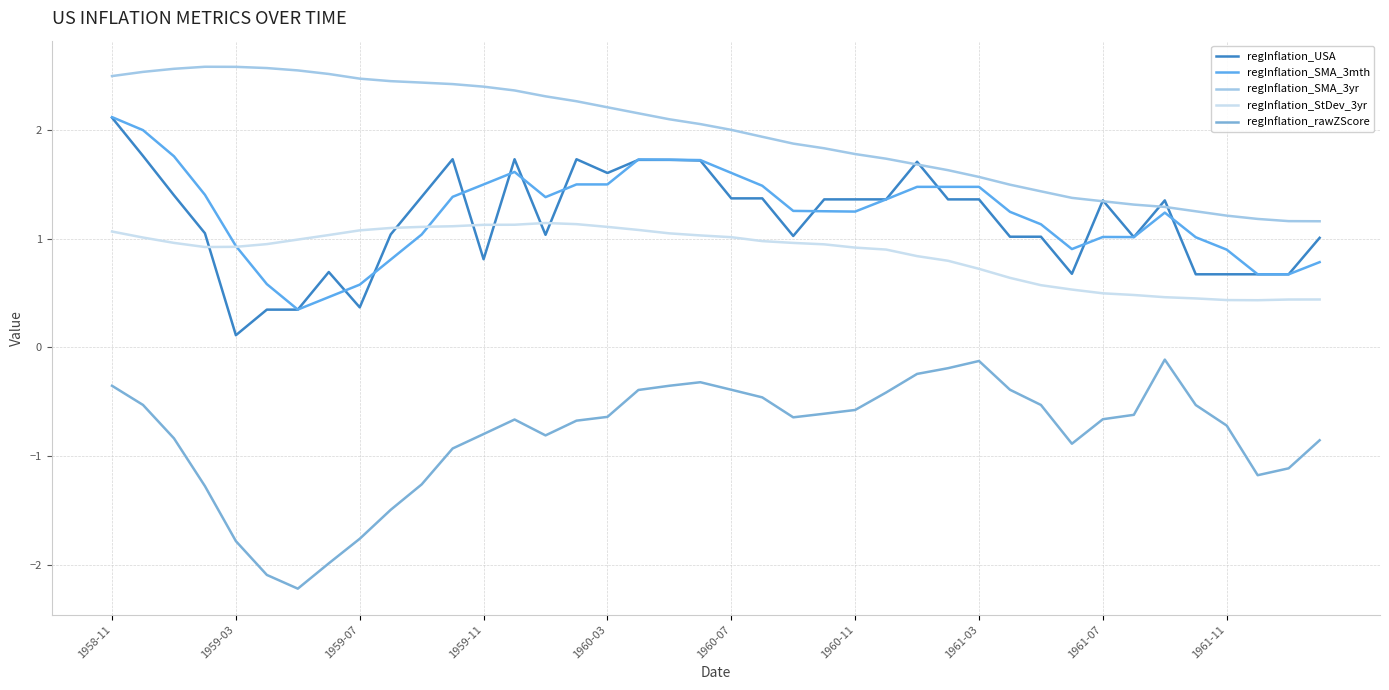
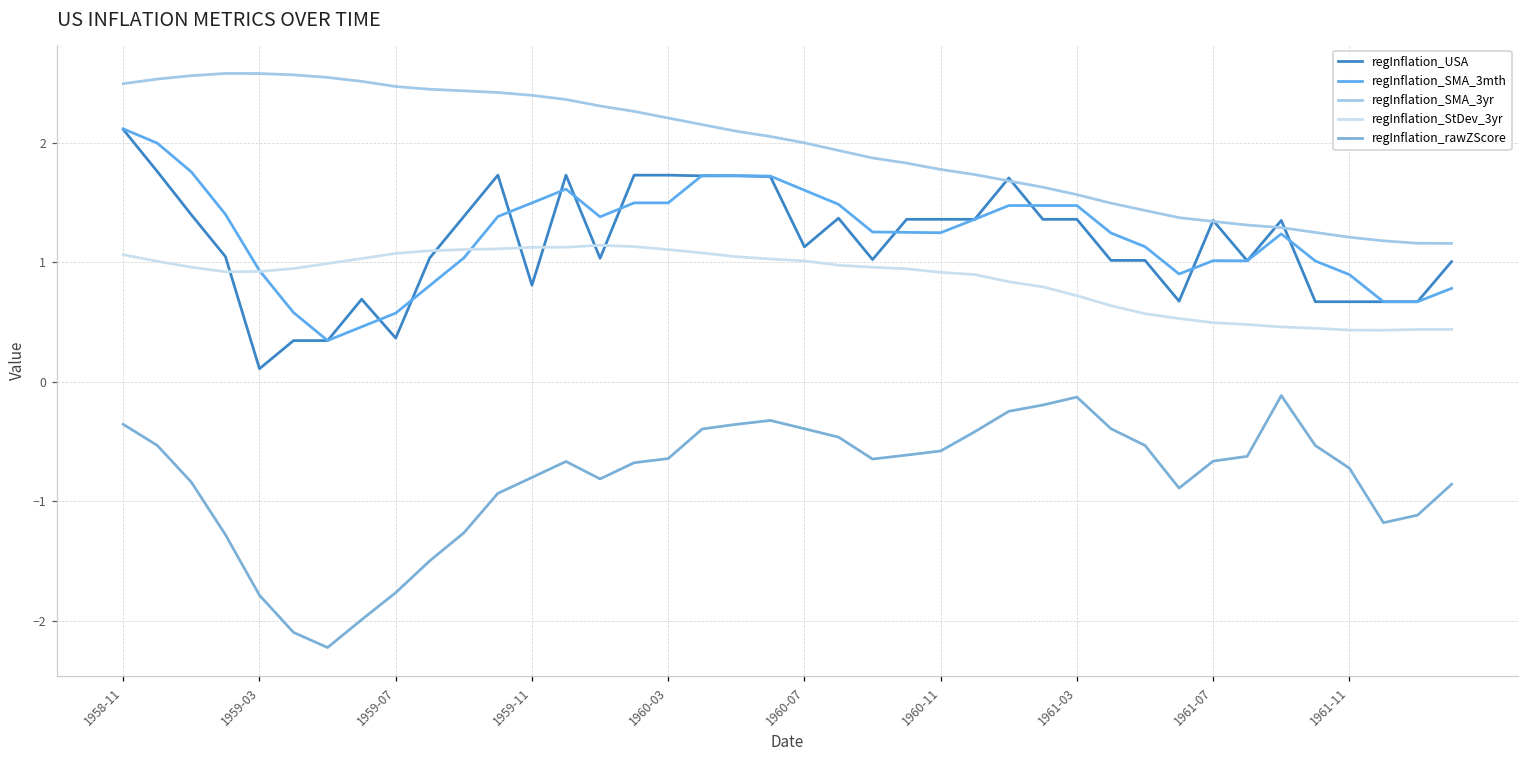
regInflation_USA, 1960-03: 1.60 -> 1.73
regInflation_USA, 1960-07: 1.37 -> 1.13
